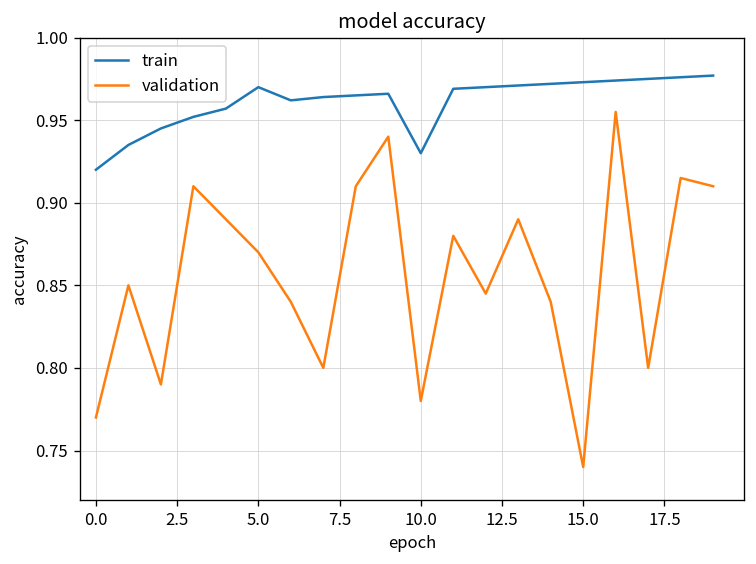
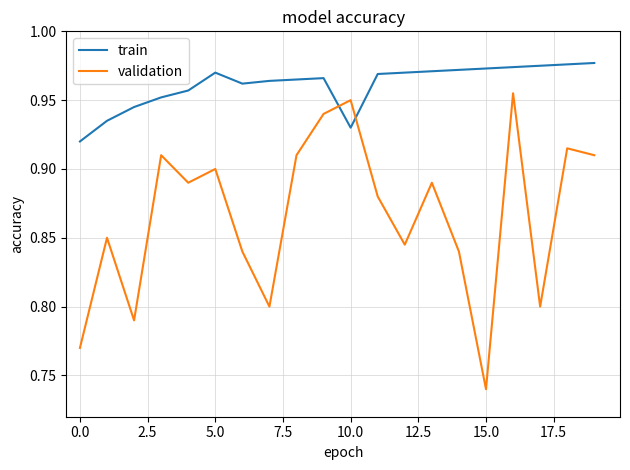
validation, 5.0: 0.87 -> 0.90
validation, 10.0: 0.78 -> 0.95
